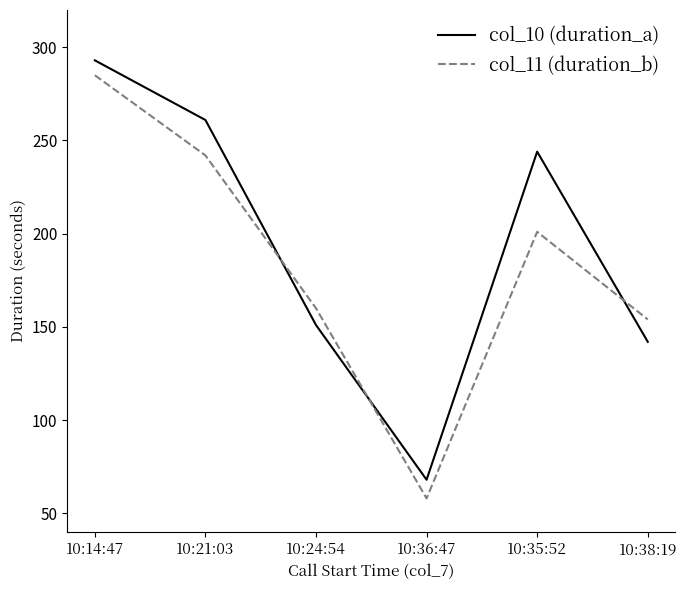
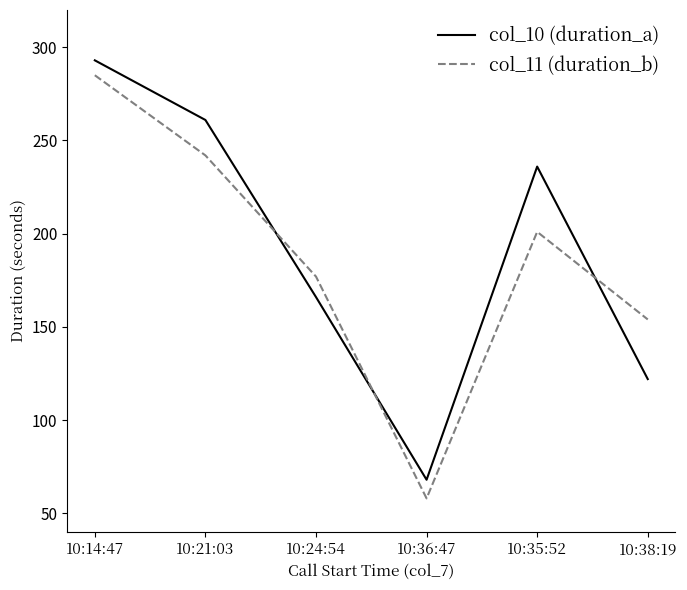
col_10 (duration_a), 10:24:54: 151 -> 166
col_11 (duration_b), 10:24:54: 160 -> 177
col_10 (duration_a), 10:35:52: 244 -> 236
col_10 (duration_a), 10:38:19: 142 -> 122
